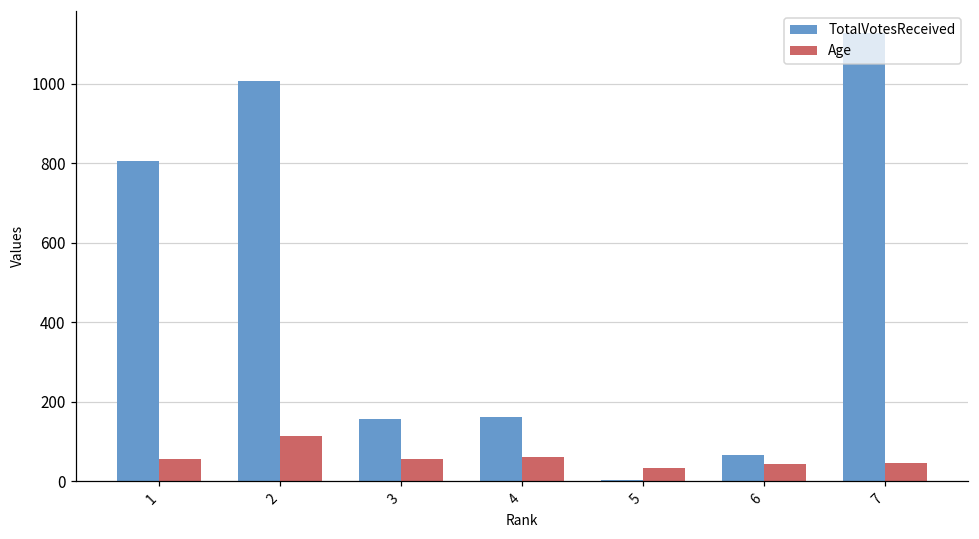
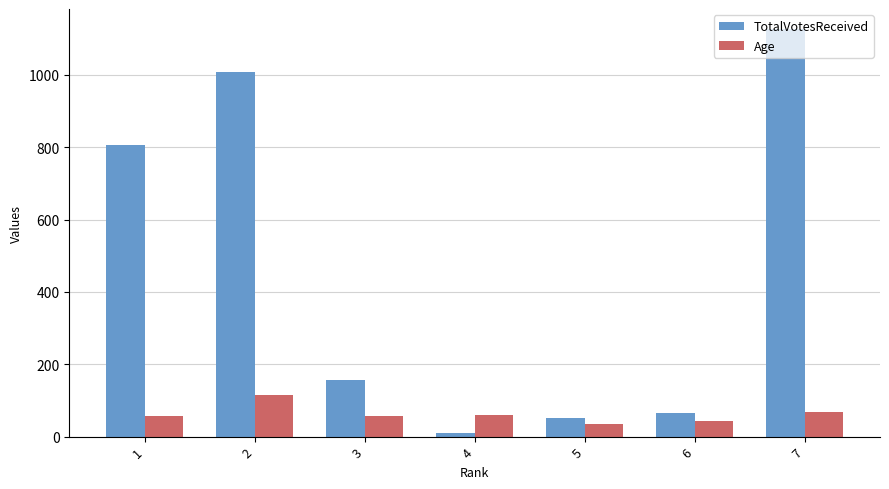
TotalVotesReceived, 4: 160 -> 10
TotalVotesReceived, 5: 0 -> 50
Age, 7: 50 -> 70
